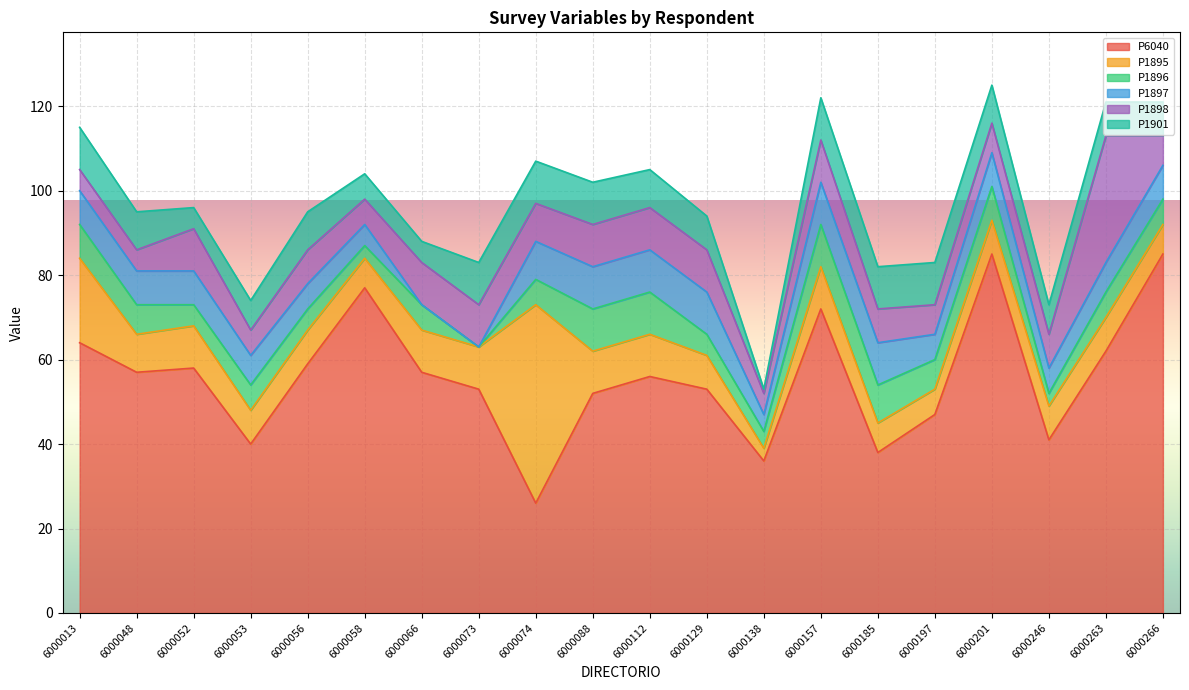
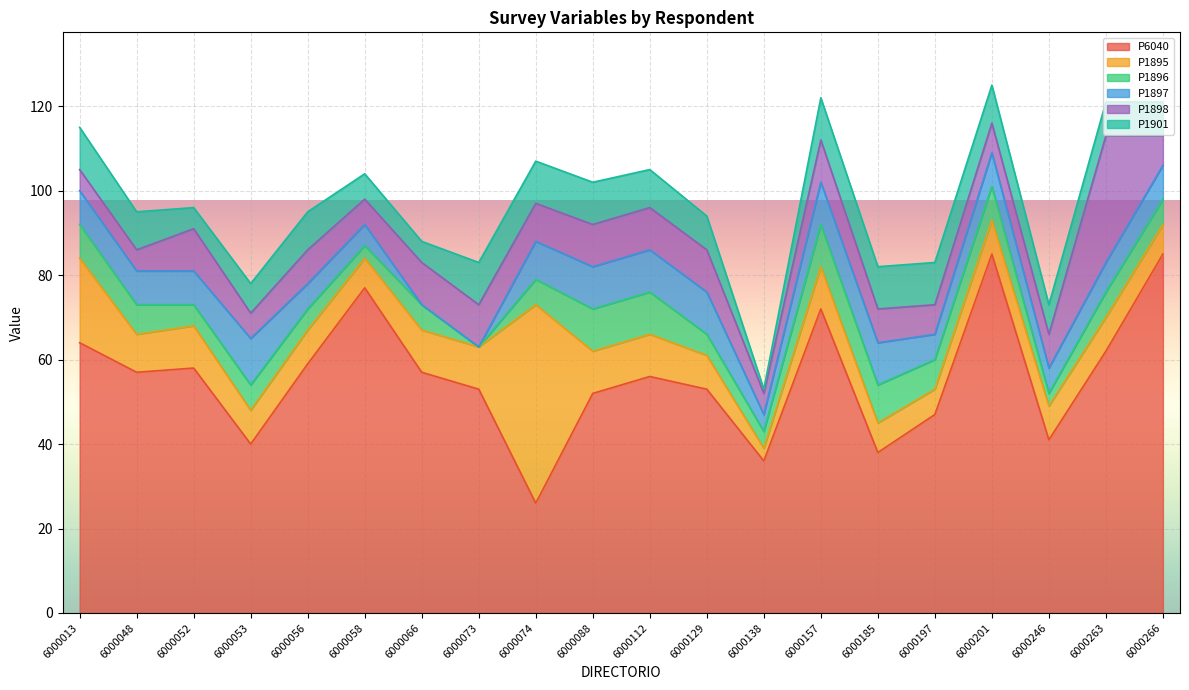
P1897, 6000053: 7 -> 11
